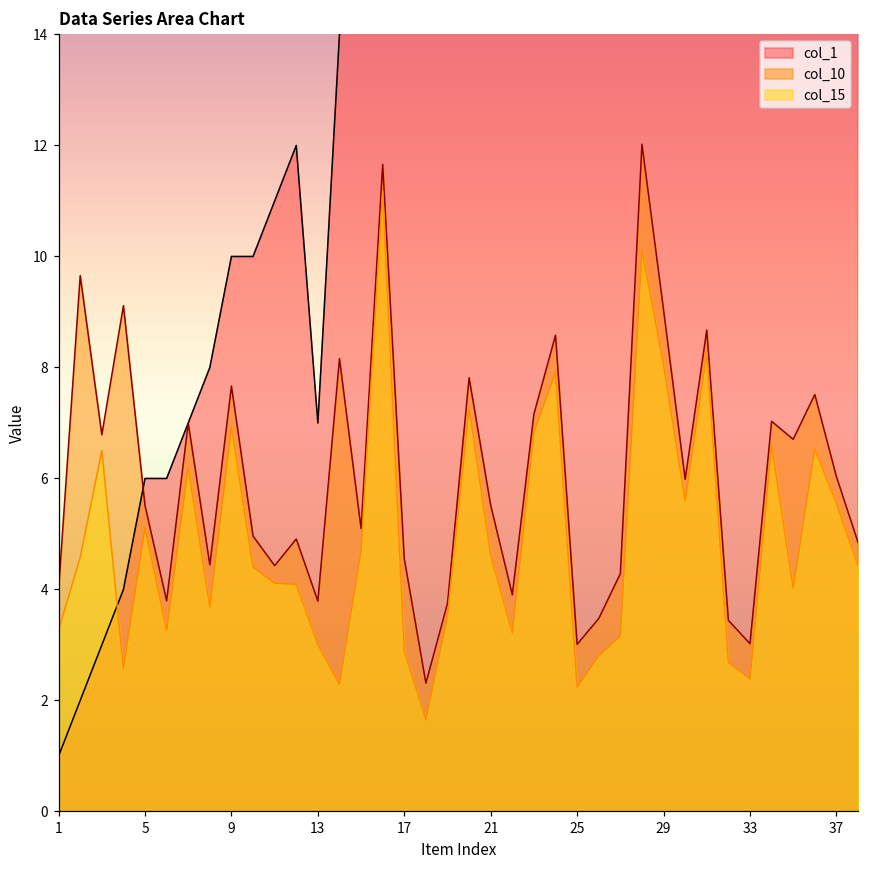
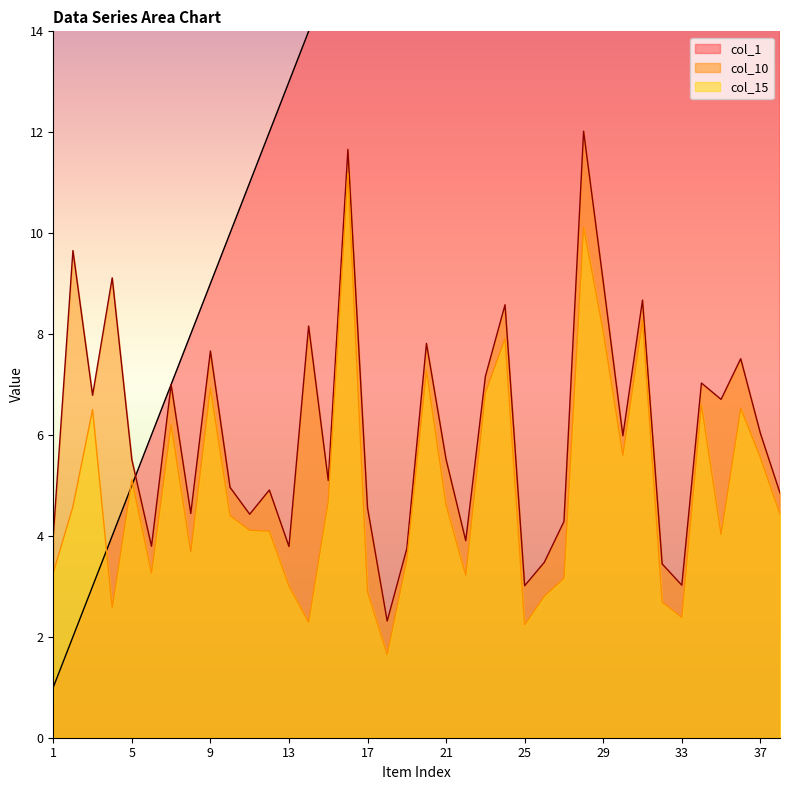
col_1, 5: 6 -> 5
col_1, 9: 10 -> 9
col_1, 13: 7 -> 13
